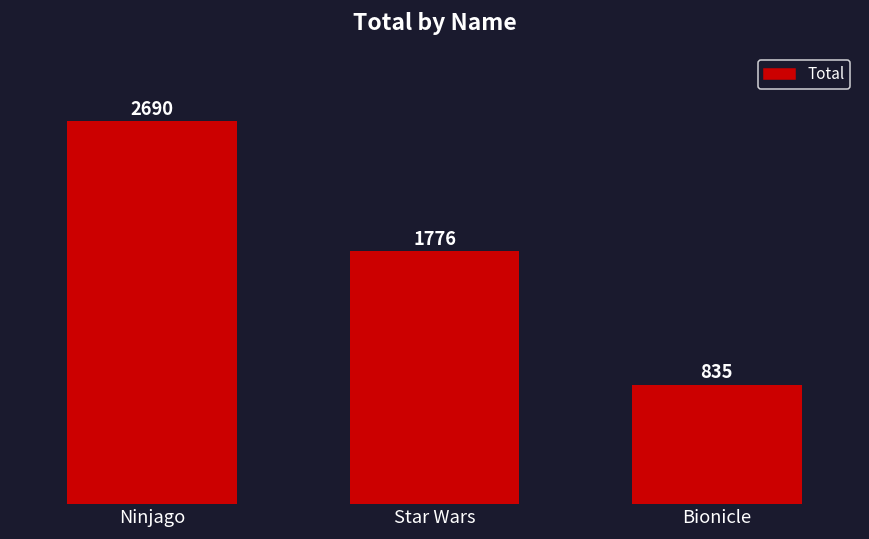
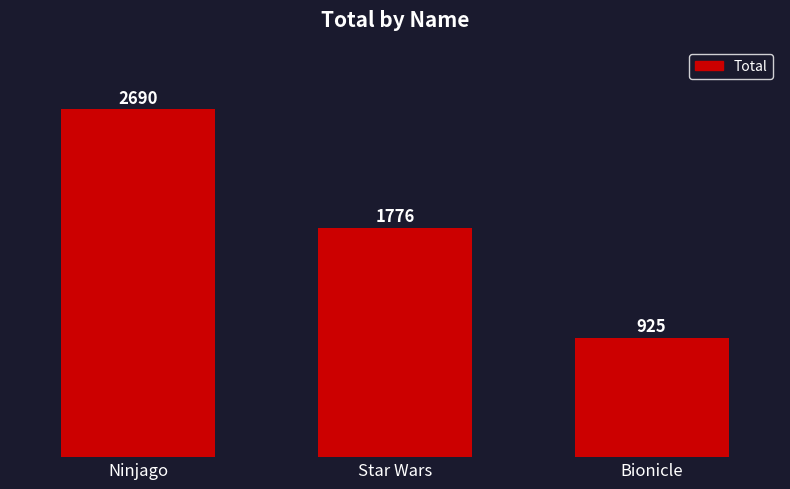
Bionicle: 835 -> 925
